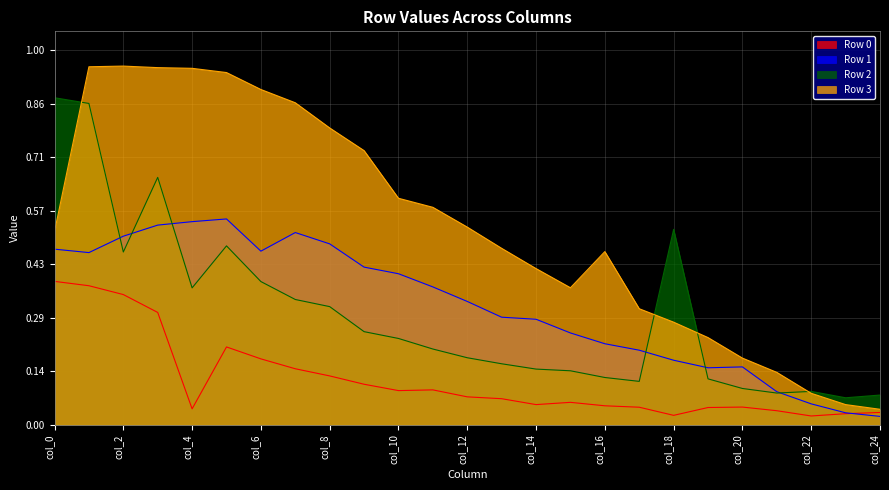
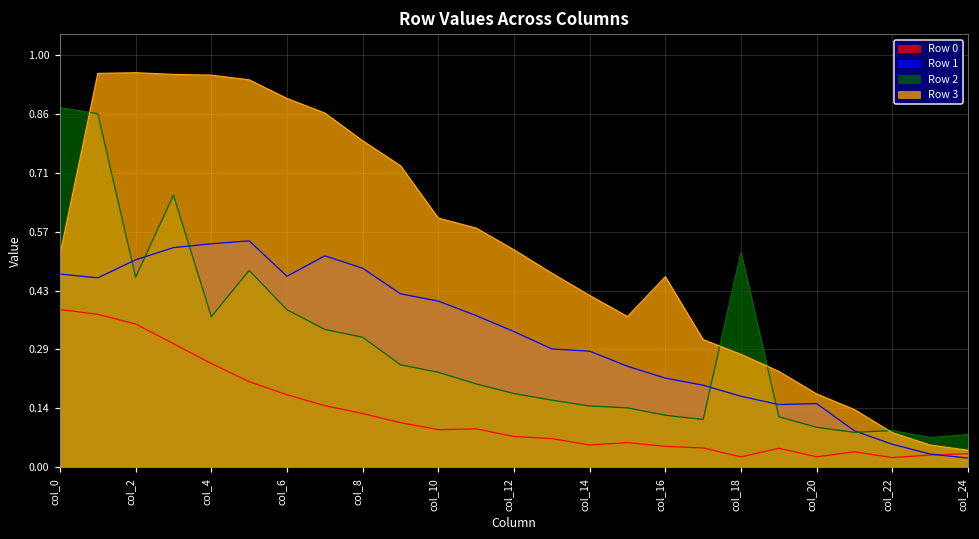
Row 0, col_4: 0.04 -> 0.25
Row 0, col_20: 0.05 -> 0.03
